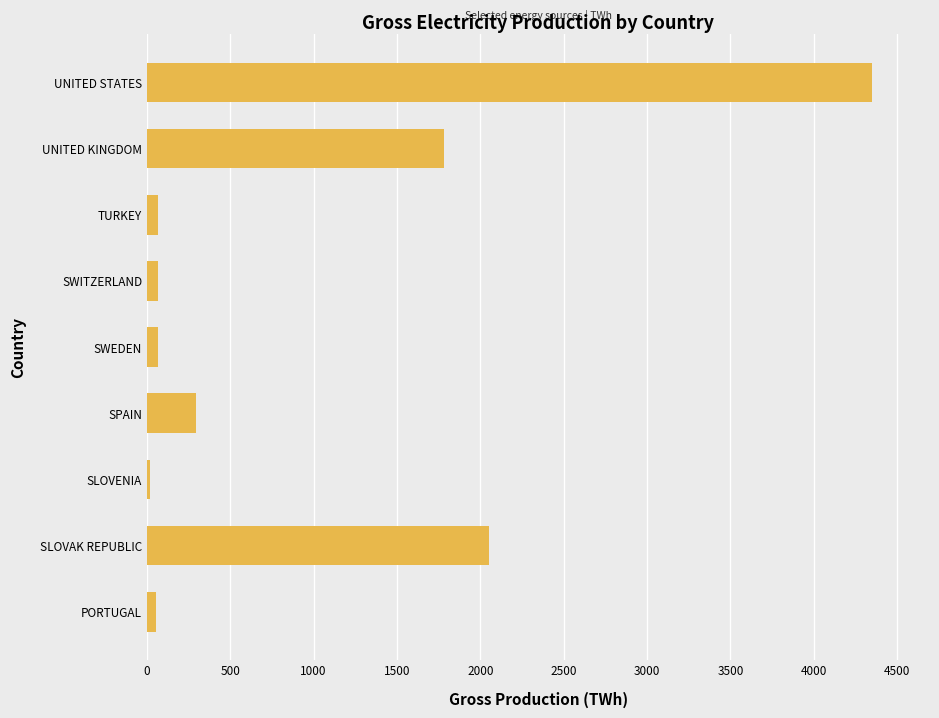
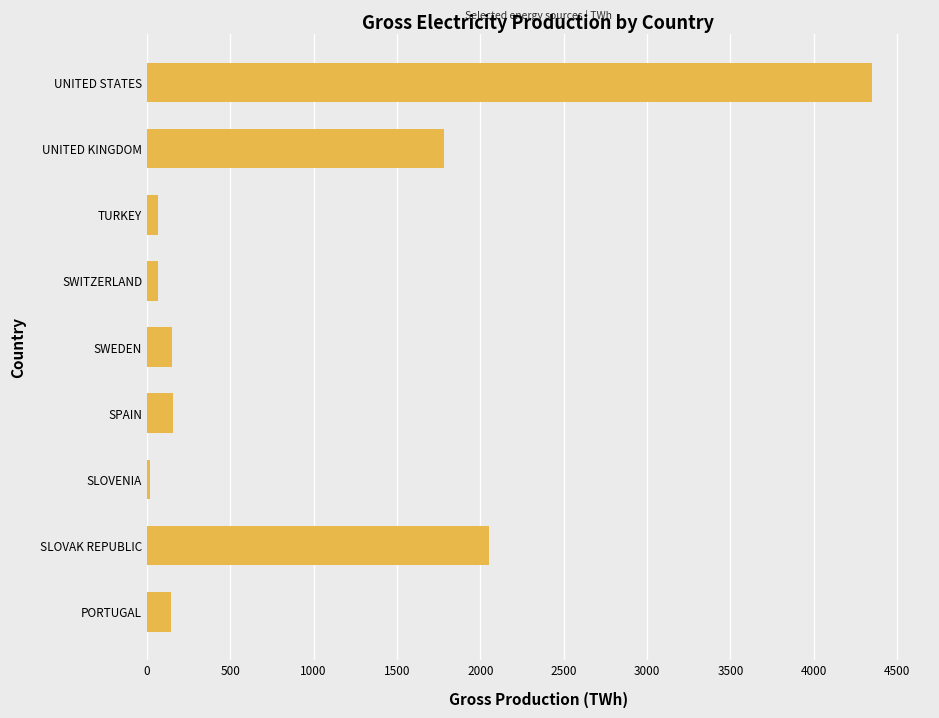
SWEDEN: 70 -> 150
SPAIN: 290 -> 160
PORTUGAL: 50 -> 140
